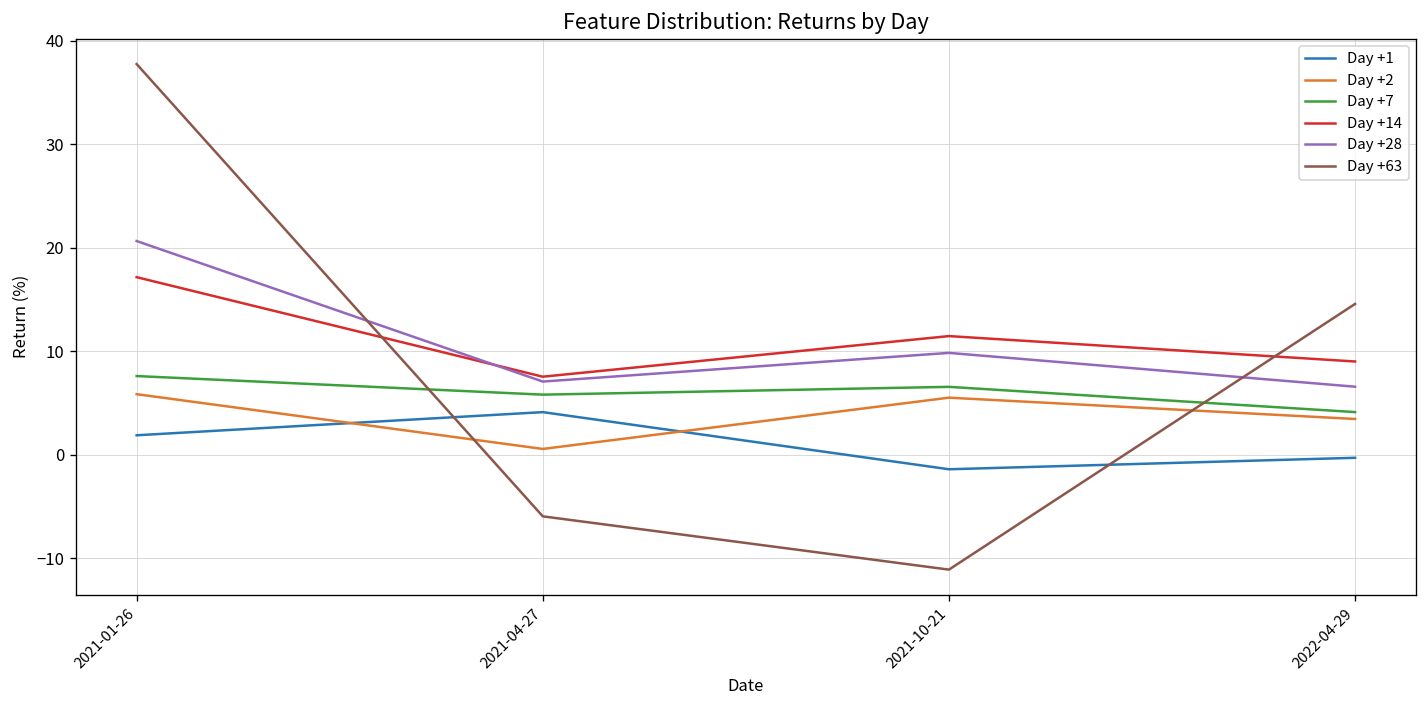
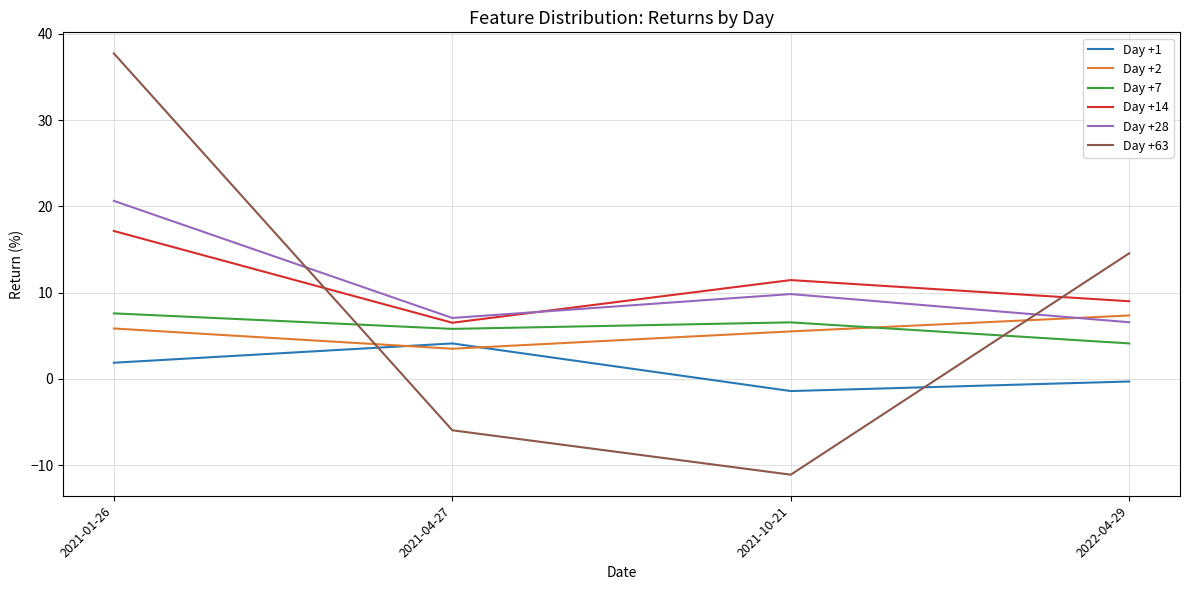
Day +2, 2021-04-27: 1 -> 4
Day +14, 2021-04-27: 8 -> 7
Day +2, 2022-04-29: 3 -> 7
